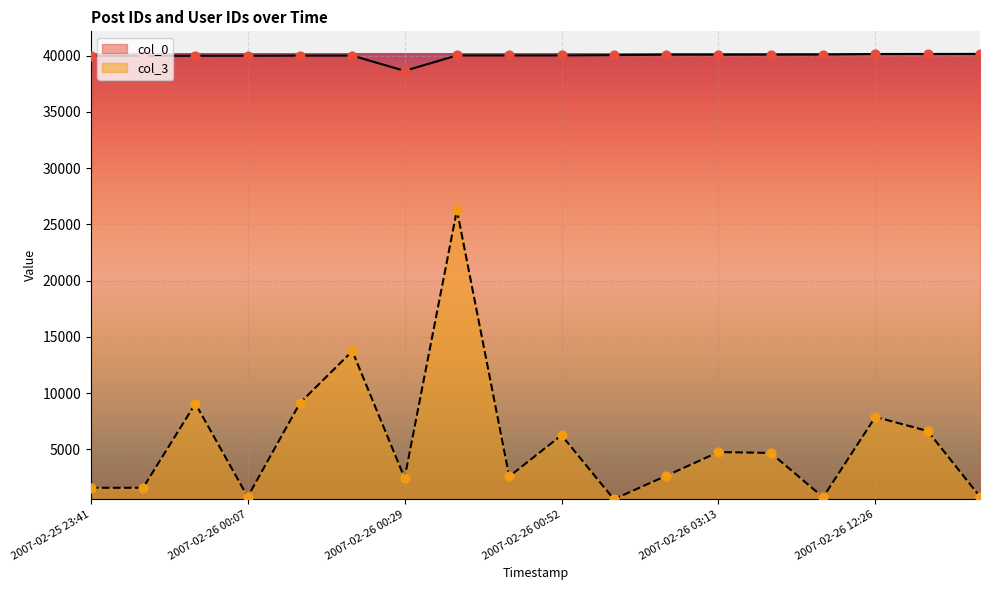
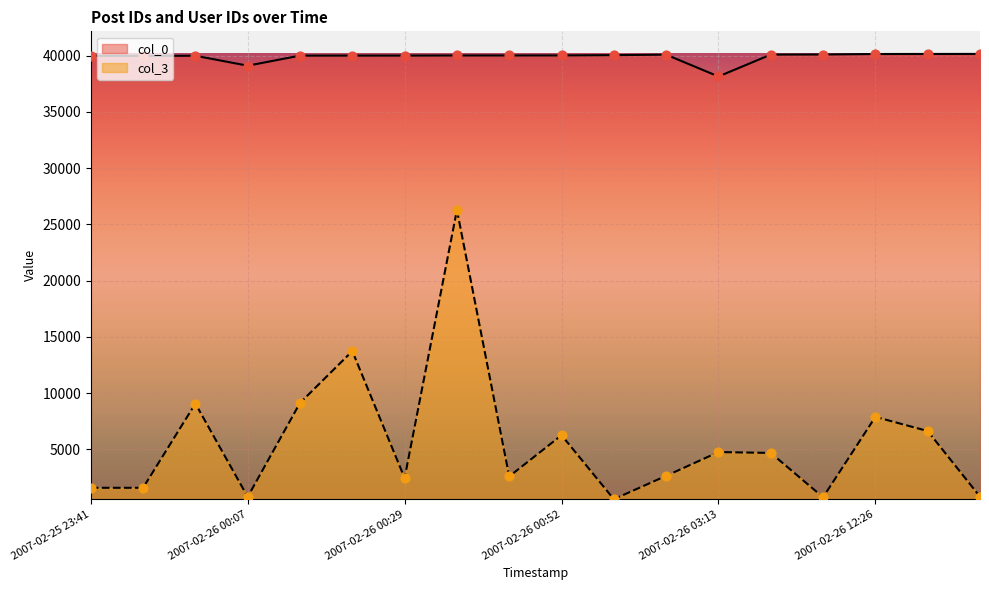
col_0, 2007-02-26 00:07: 40000 -> 39100
col_0, 2007-02-26 00:29: 38600 -> 40000
col_0, 2007-02-26 03:13: 40100 -> 38100
